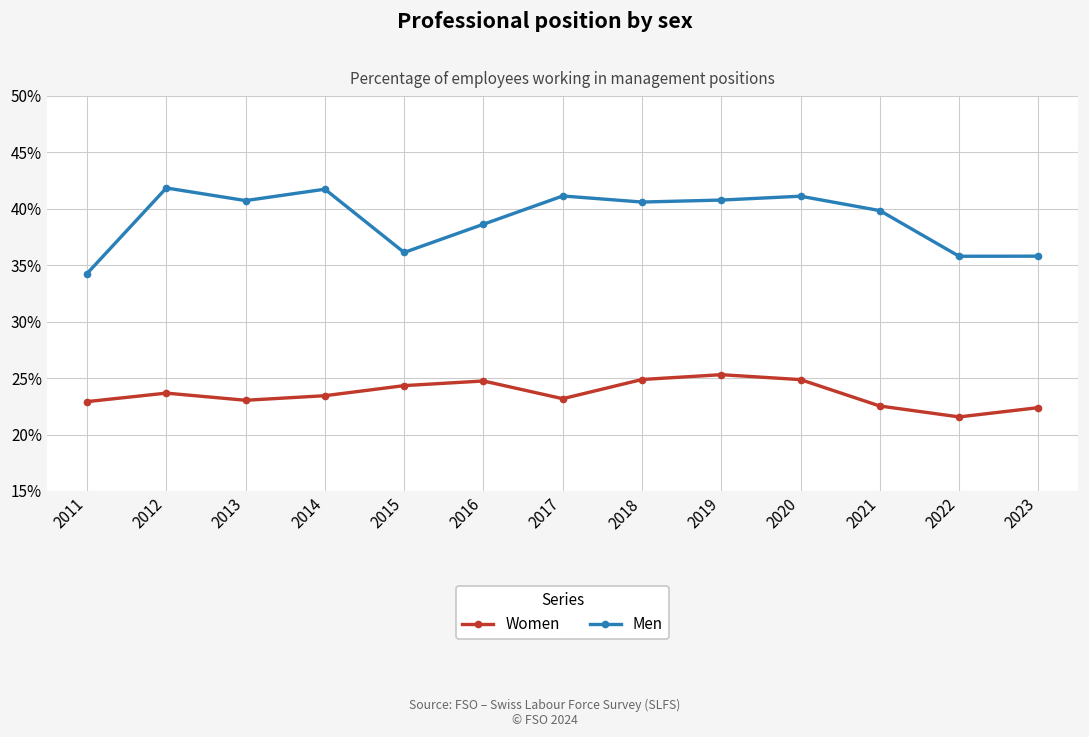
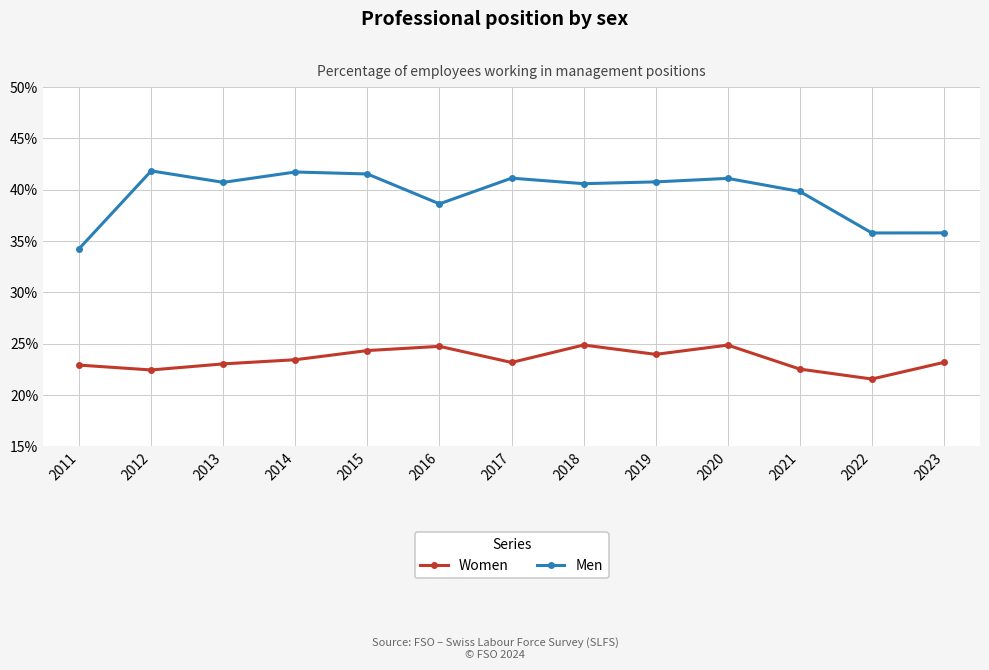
Women, 2012: 23.7% -> 22.4%
Men, 2015: 36.1% -> 41.5%
Women, 2019: 25.3% -> 24.0%
Women, 2023: 22.4% -> 23.2%
